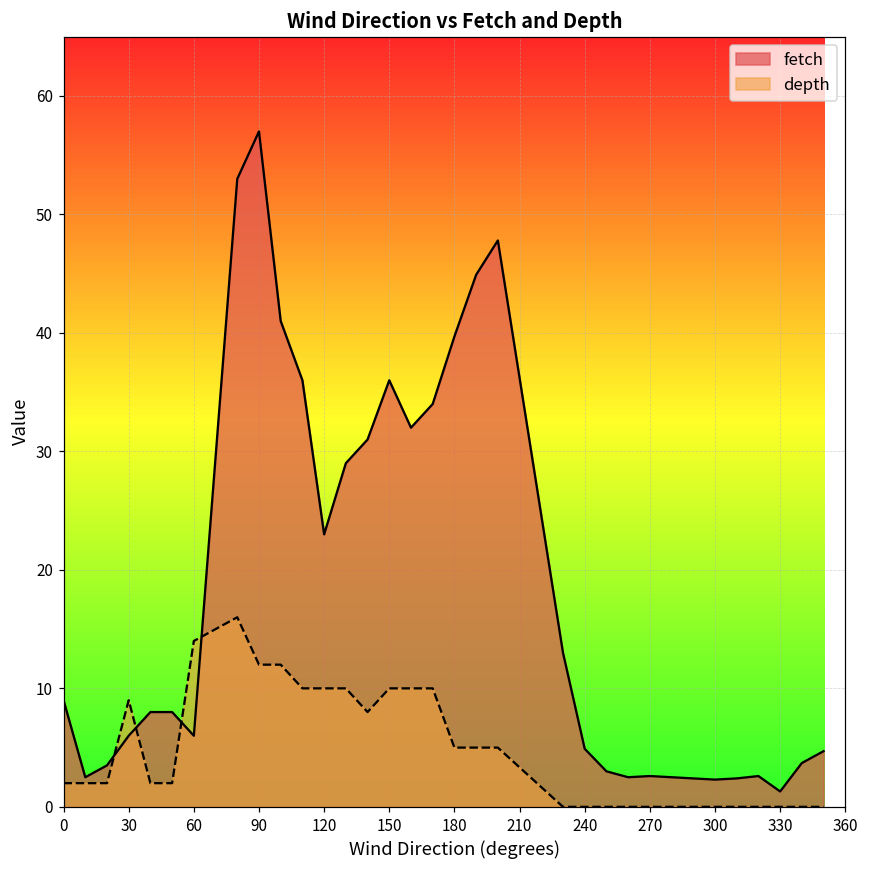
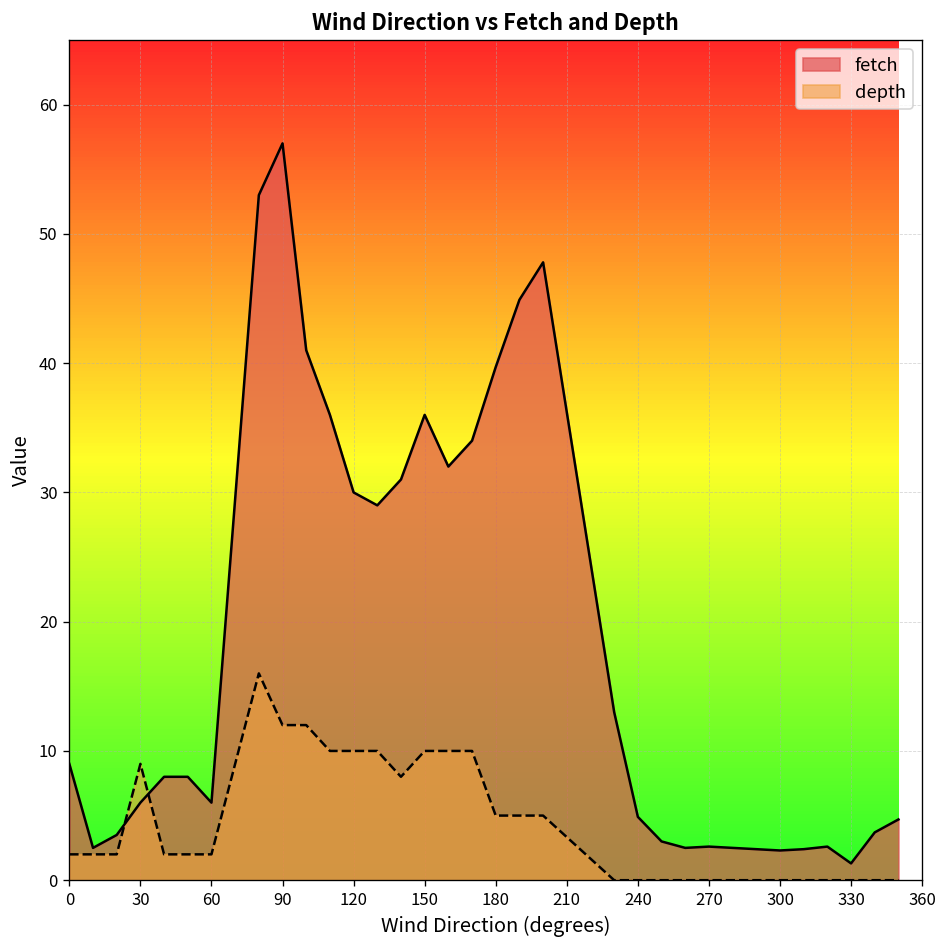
depth, 60: 14 -> 2
fetch, 120: 23 -> 30
